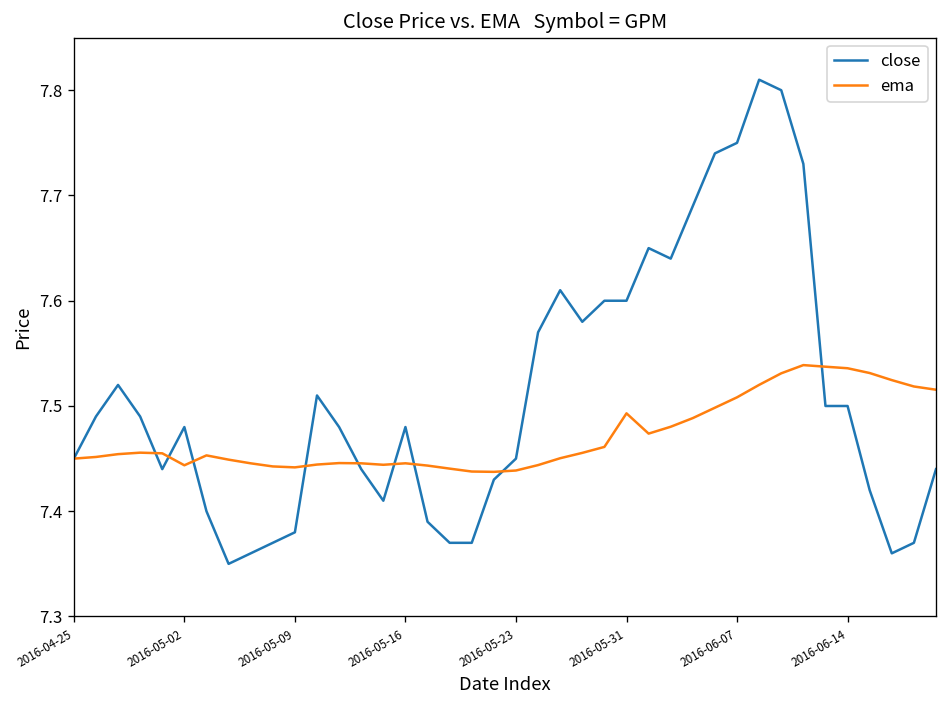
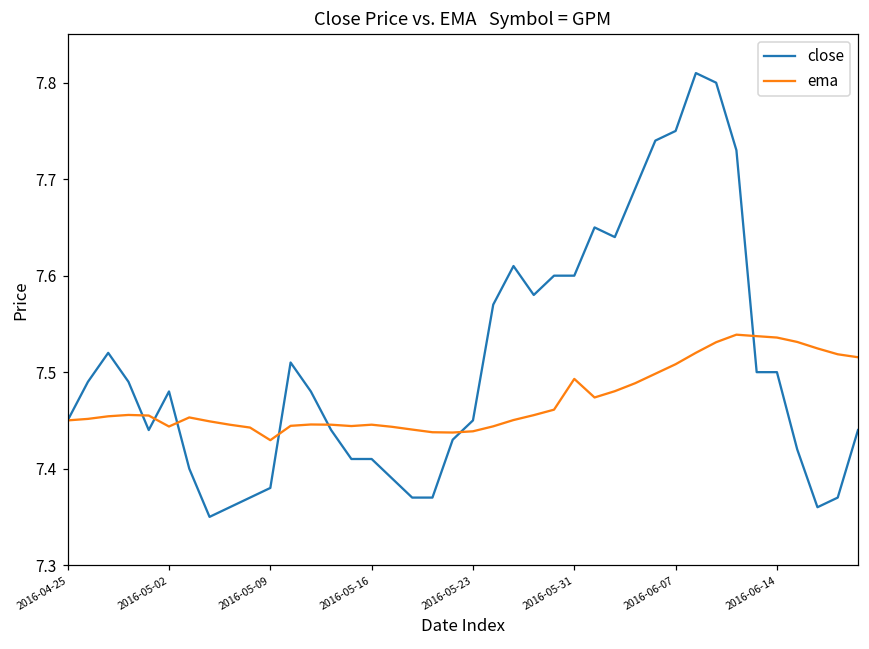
ema, 2016-05-09: 7.44 -> 7.43
close, 2016-05-16: 7.48 -> 7.41
